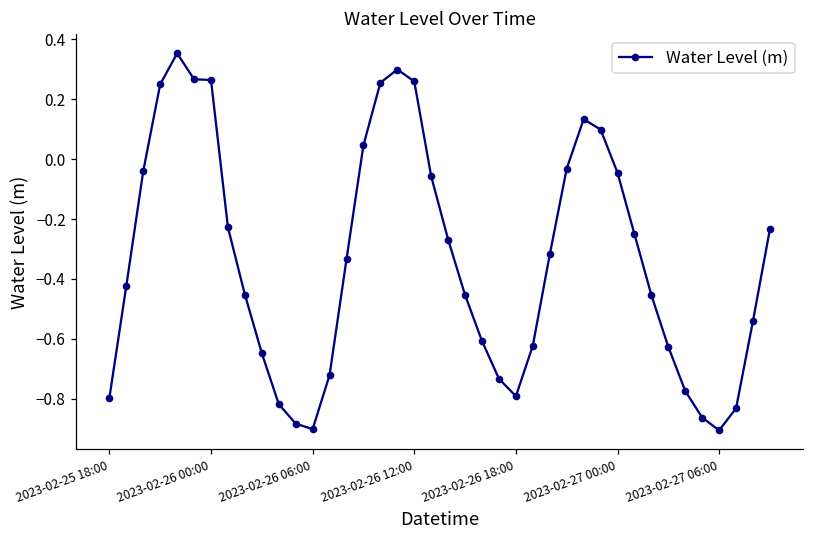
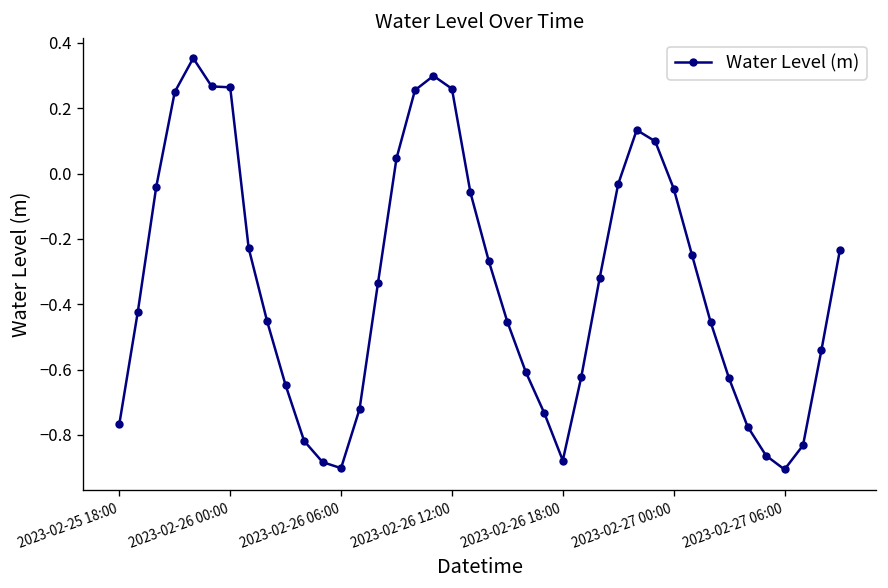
2023-02-25 18:00: -0.80 -> -0.77
2023-02-26 18:00: -0.79 -> -0.88
